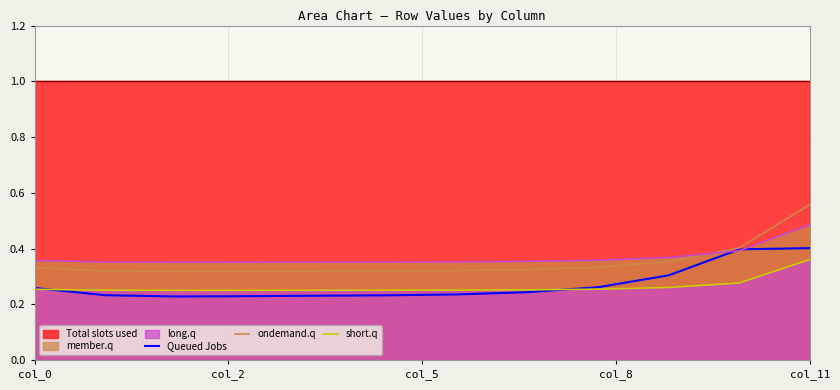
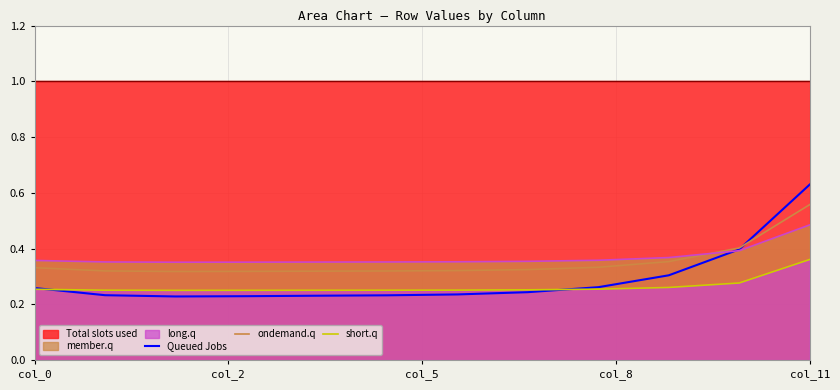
Queued Jobs, col_11: 0.40 -> 0.63
